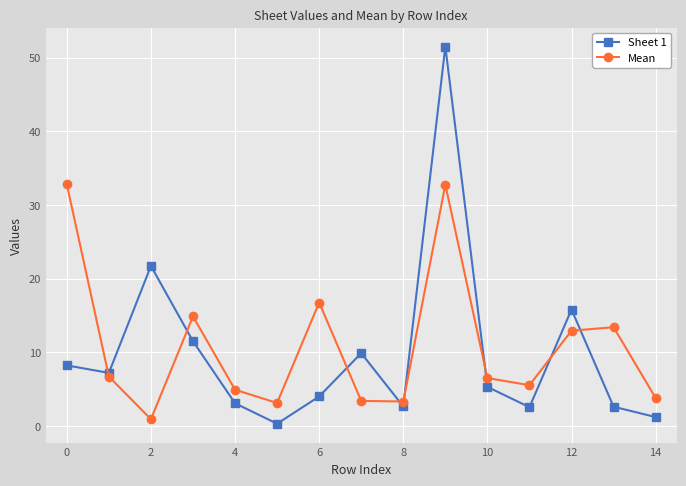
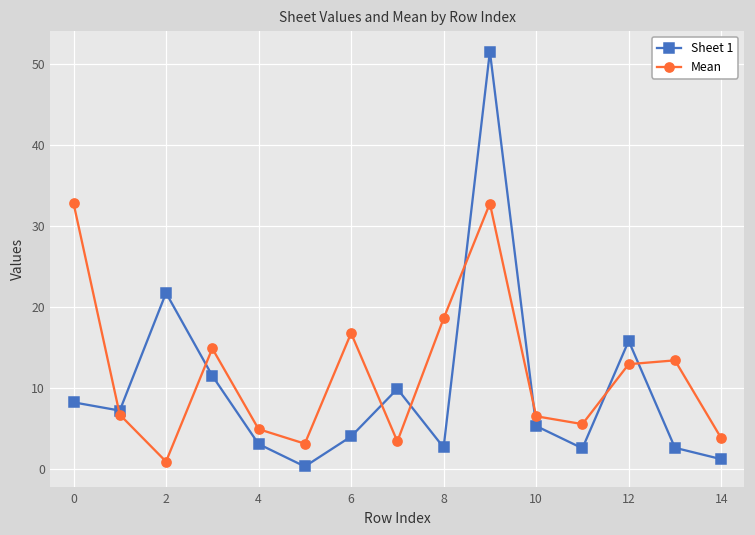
Mean, 8: 3 -> 19
